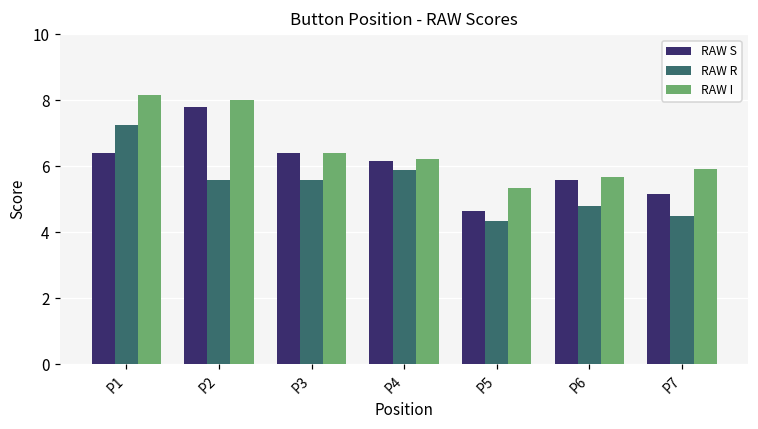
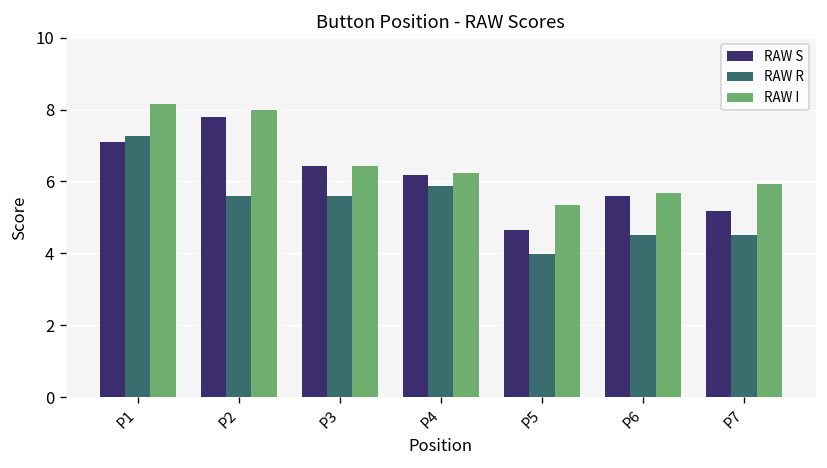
RAW S, P1: 6.4 -> 7.1
RAW R, P5: 4.3 -> 4.0
RAW R, P6: 4.8 -> 4.5
